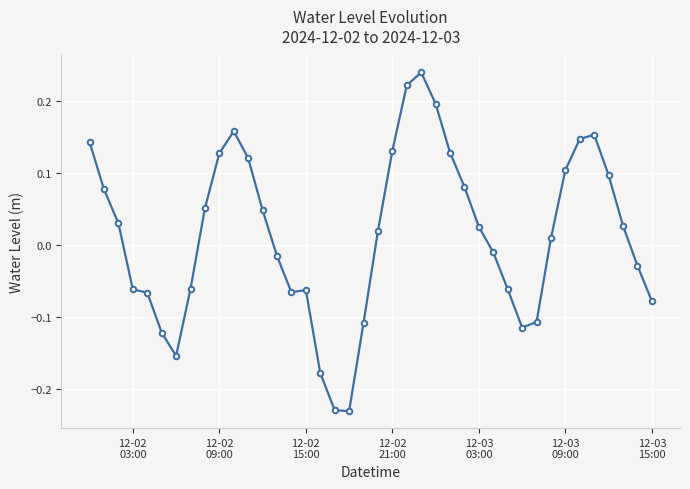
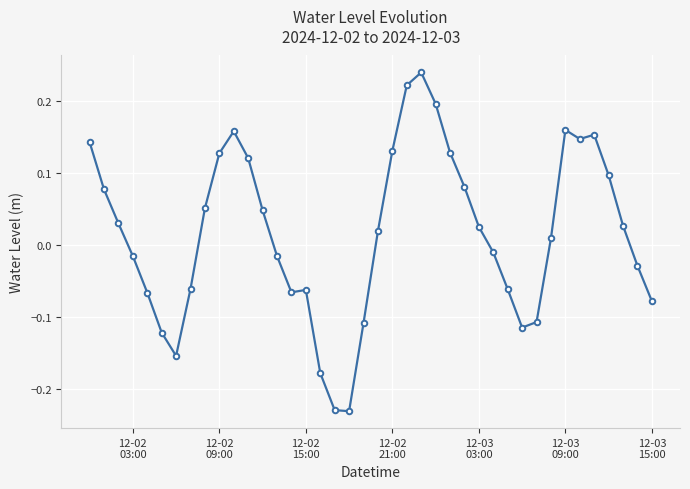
12-02 03:00: -0.06 -> -0.02
12-03 09:00: 0.10 -> 0.16
